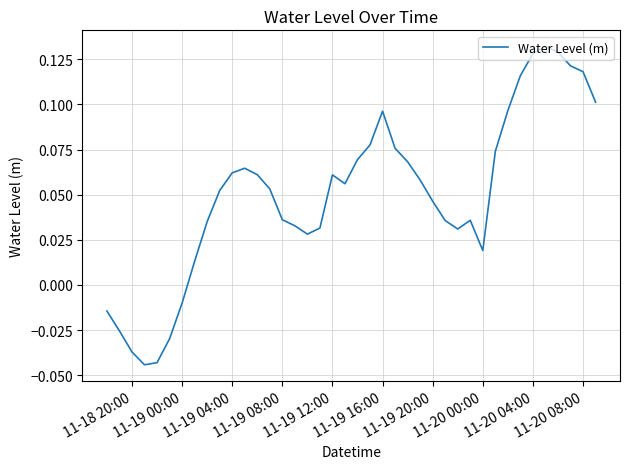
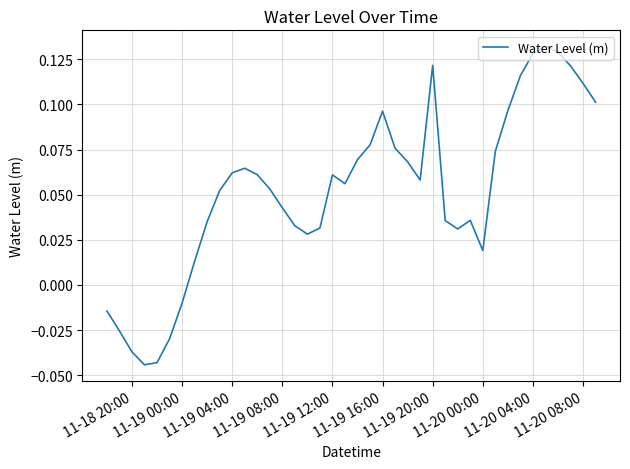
11-19 08:00: 0.036 -> 0.043
11-19 20:00: 0.046 -> 0.122
11-20 08:00: 0.118 -> 0.112
